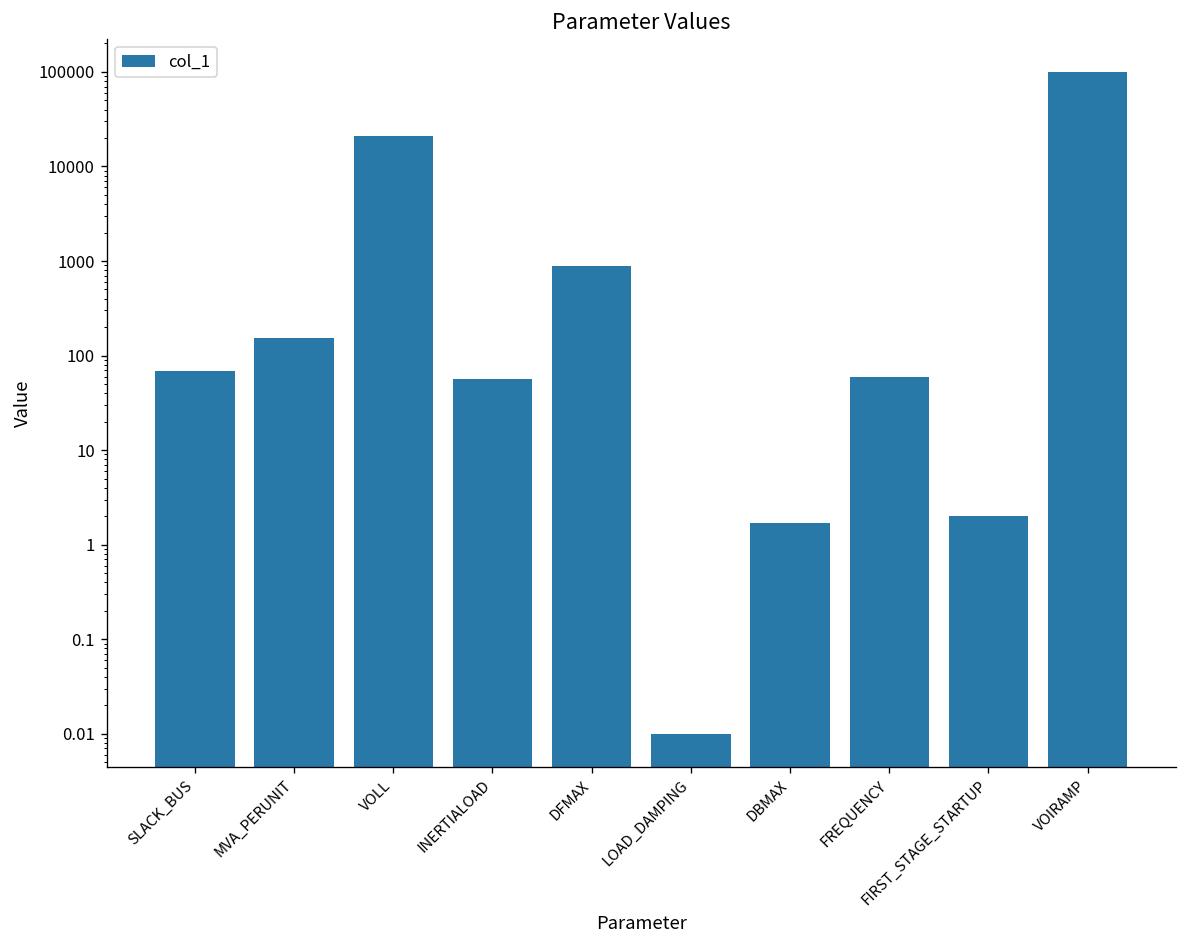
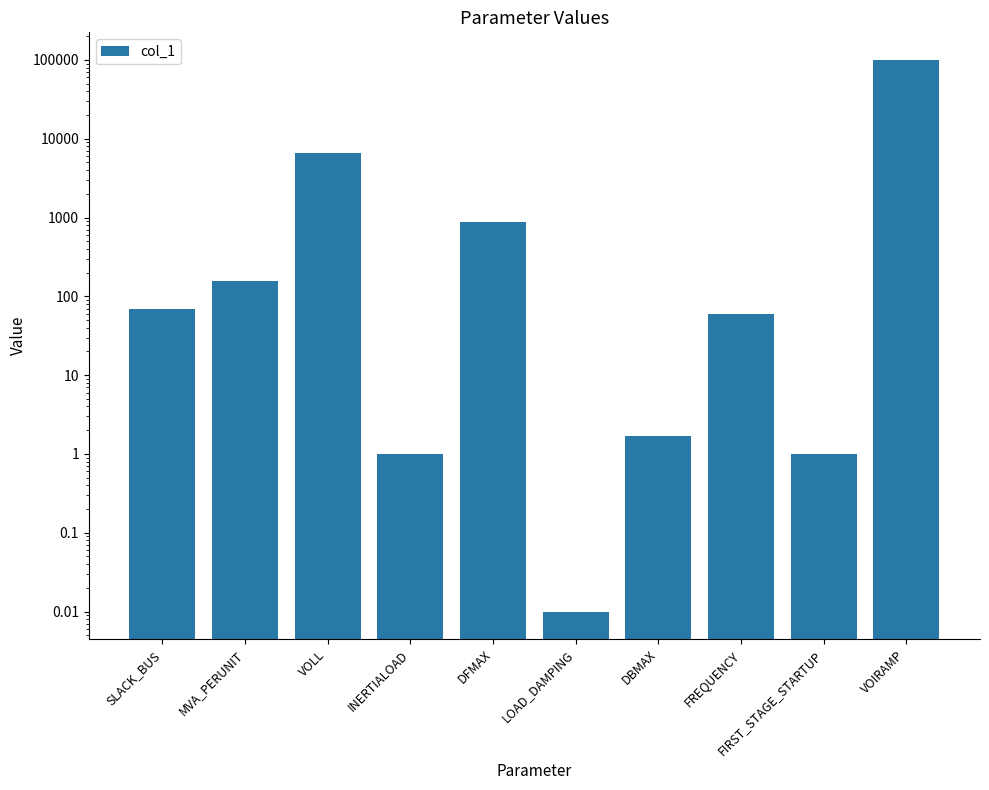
VOLL: 21000 -> 7000
INERTIALOAD: 60 -> 1
FIRST_STAGE_STARTUP: 2 -> 1
